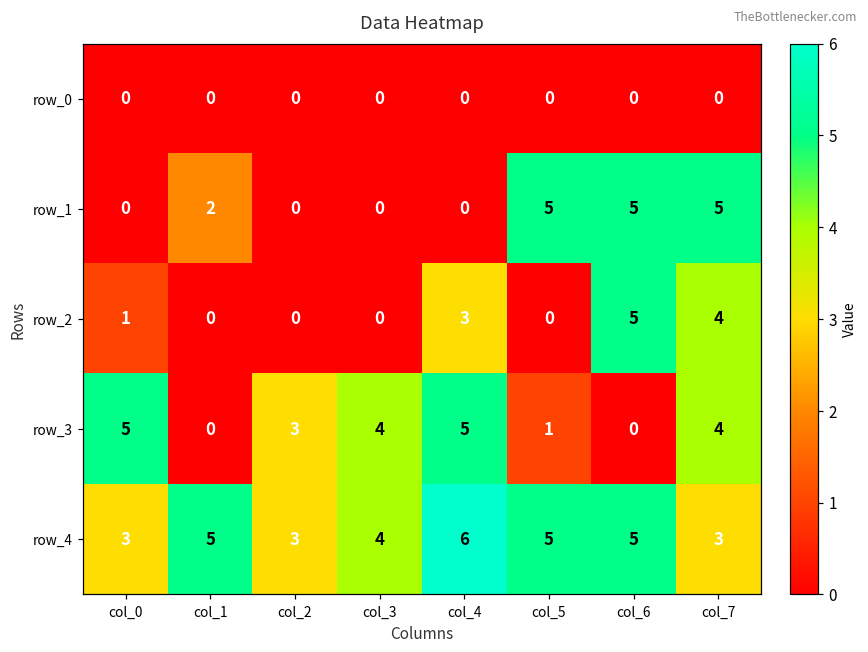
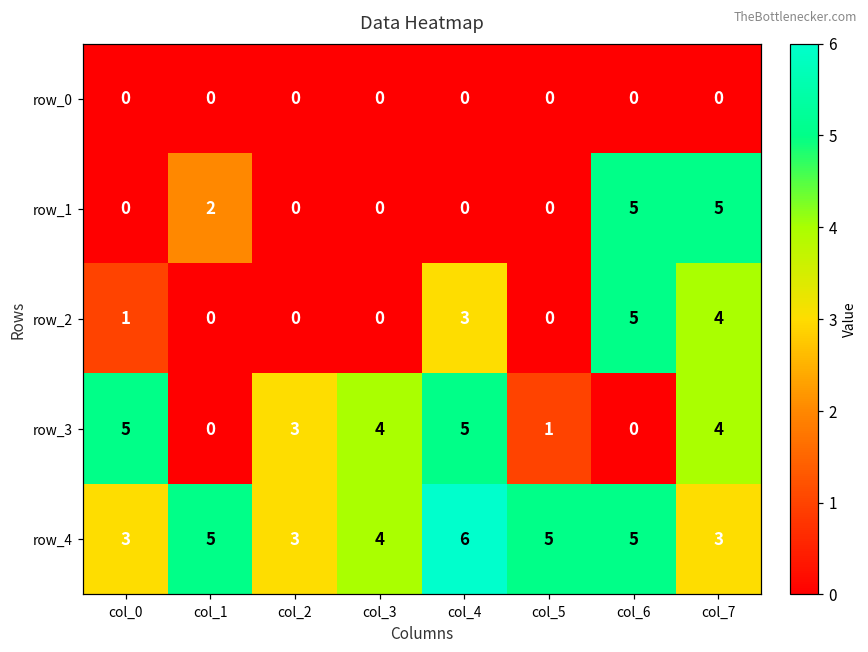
row_1, col_5: 5 -> 0
